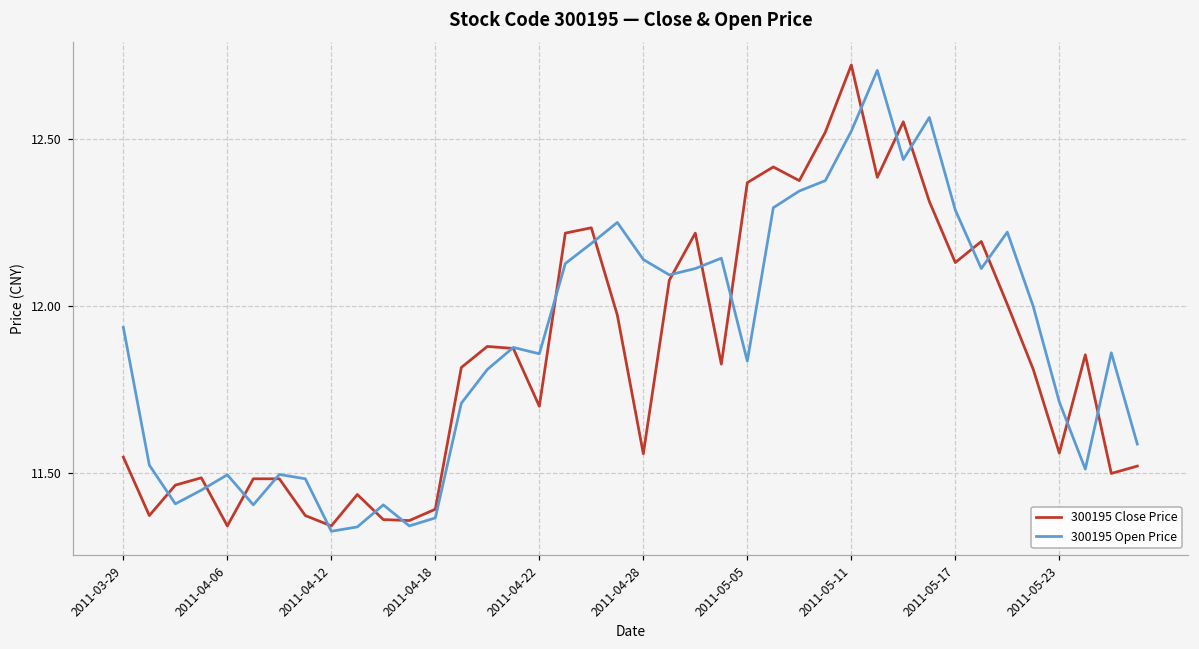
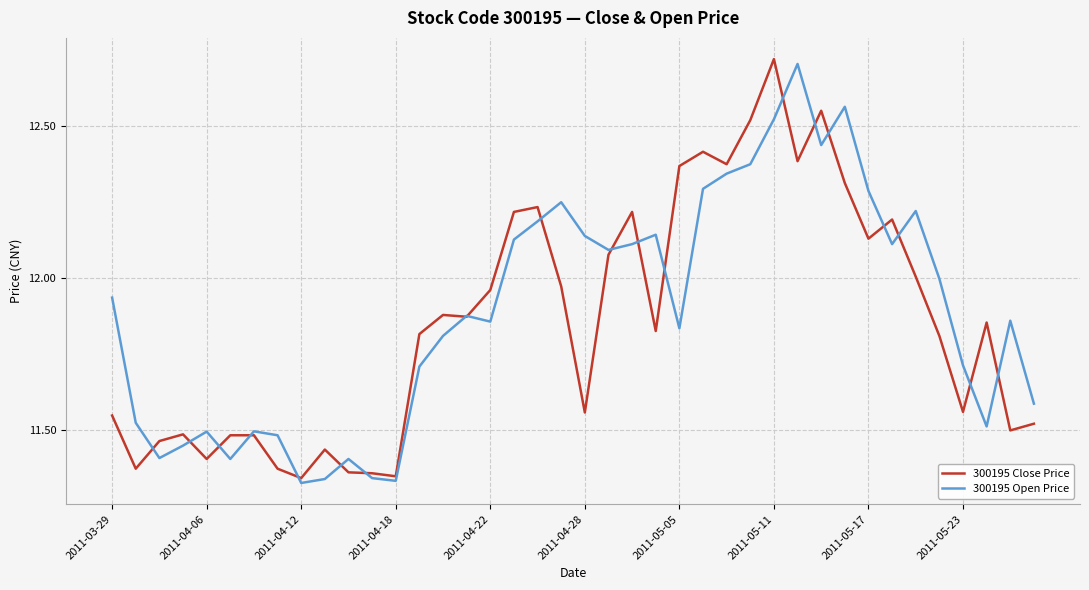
300195 Close Price, 2011-04-06: 11.34 -> 11.41
300195 Close Price, 2011-04-18: 11.39 -> 11.35
300195 Open Price, 2011-04-18: 11.37 -> 11.33
300195 Close Price, 2011-04-22: 11.70 -> 11.96
